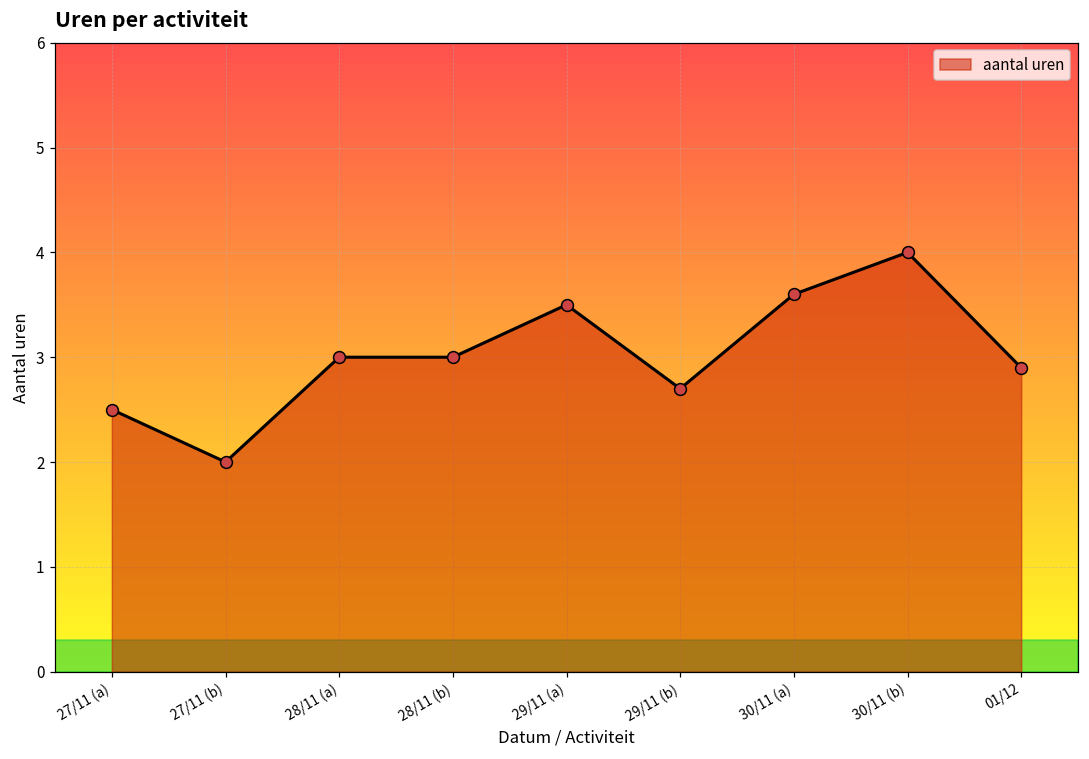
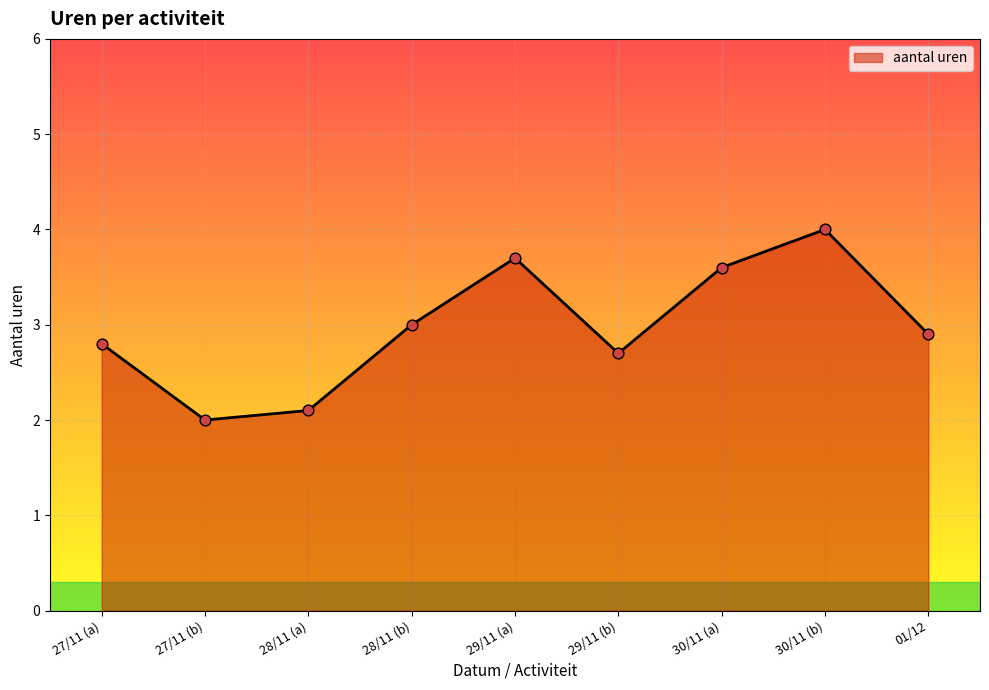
27/11 (a): 2.5 -> 2.8
28/11 (a): 3.0 -> 2.1
29/11 (a): 3.5 -> 3.7
